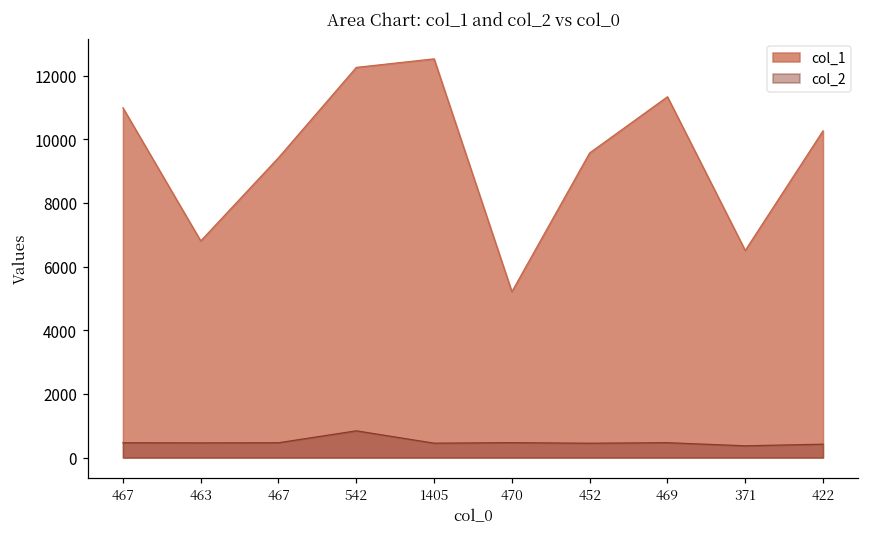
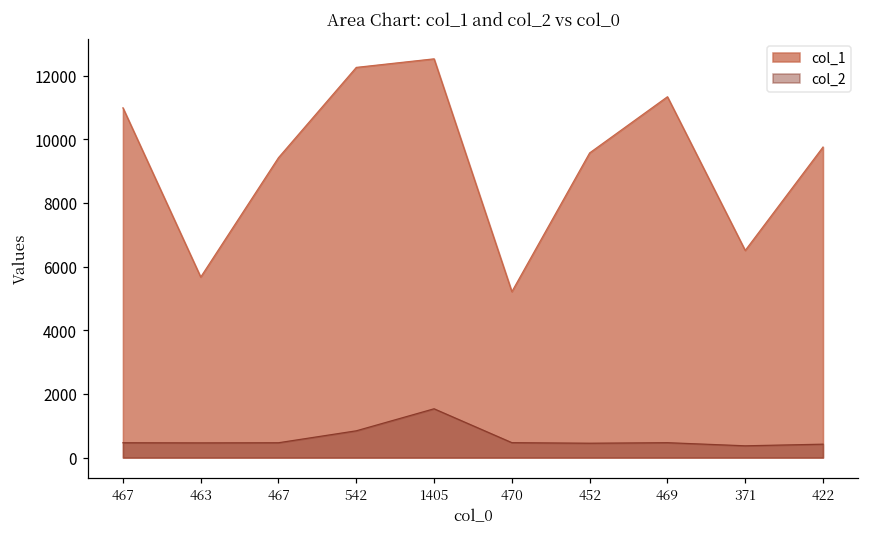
col_1, 463: 6800 -> 5700
col_2, 1405: 500 -> 1500
col_1, 422: 10300 -> 9800
